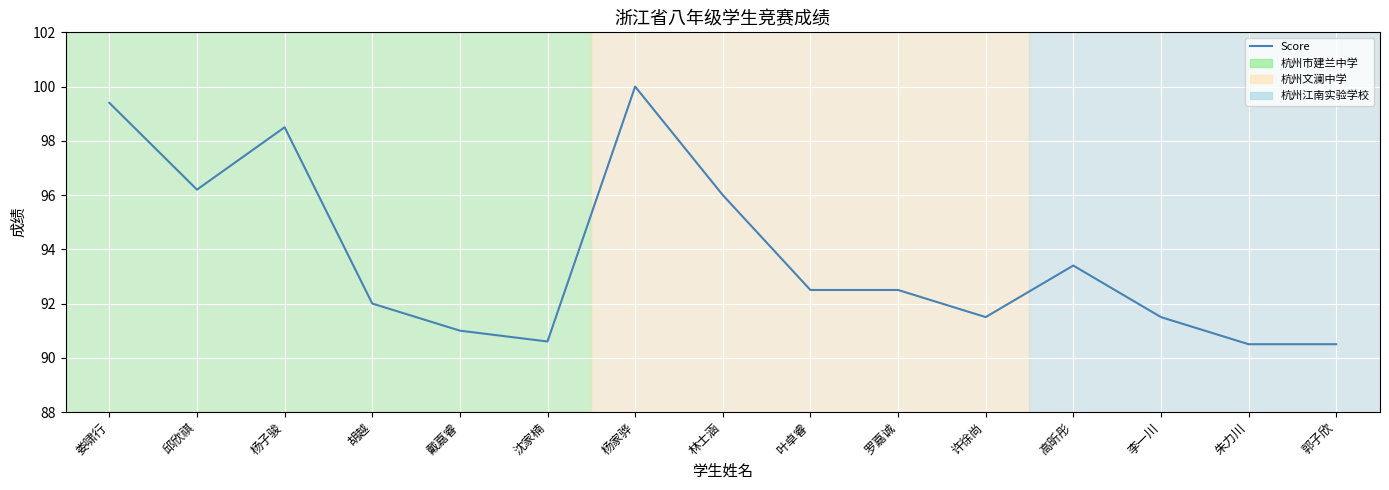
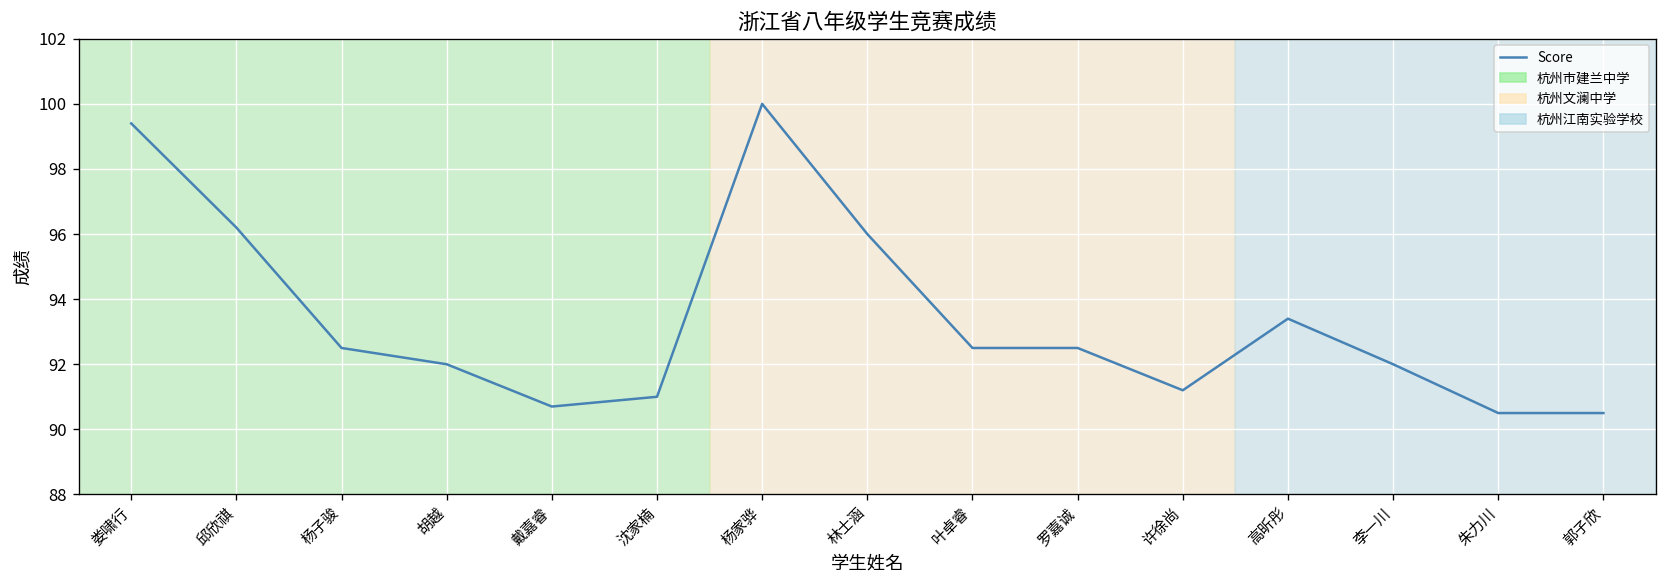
杨子骏: 98.5 -> 92.5
戴嘉睿: 91.0 -> 90.7
沈家楠: 90.6 -> 91.0
许徐尚: 91.5 -> 91.2
李一川: 91.5 -> 92.0
